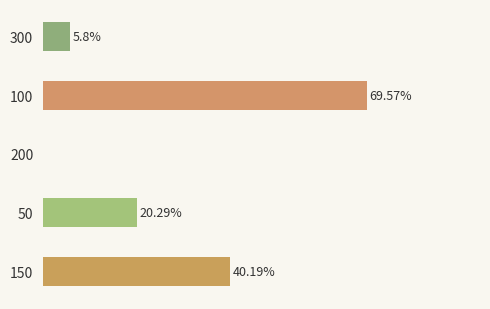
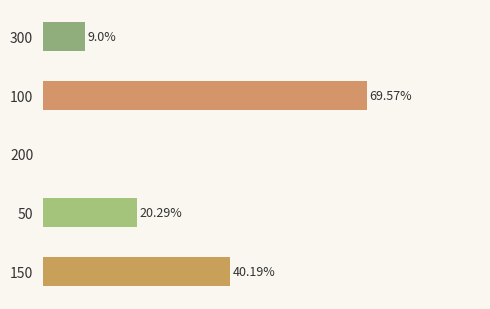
300: 5.8% -> 9.0%
